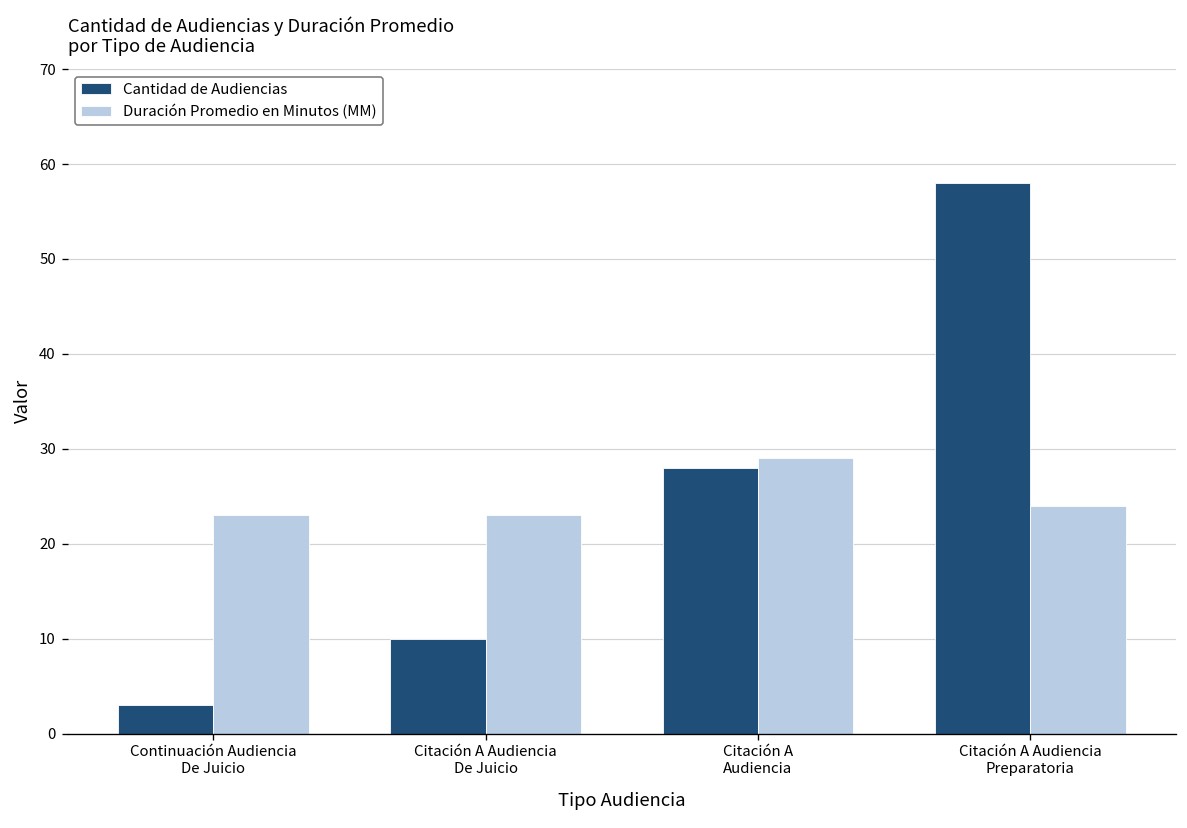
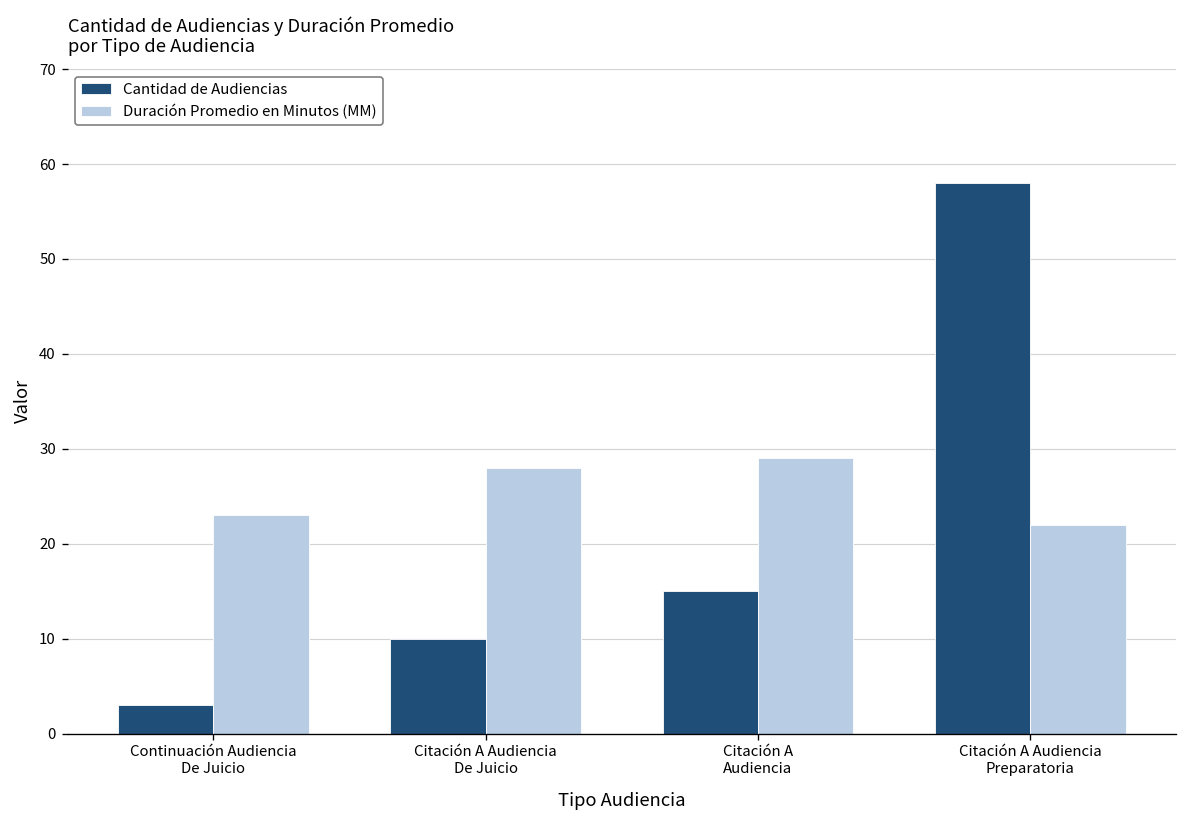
Duración Promedio en Minutos (MM), Citación A Audiencia De Juicio: 23 -> 28
Cantidad de Audiencias, Citación A Audiencia: 28 -> 15
Duración Promedio en Minutos (MM), Citación A Audiencia Preparatoria: 24 -> 22
